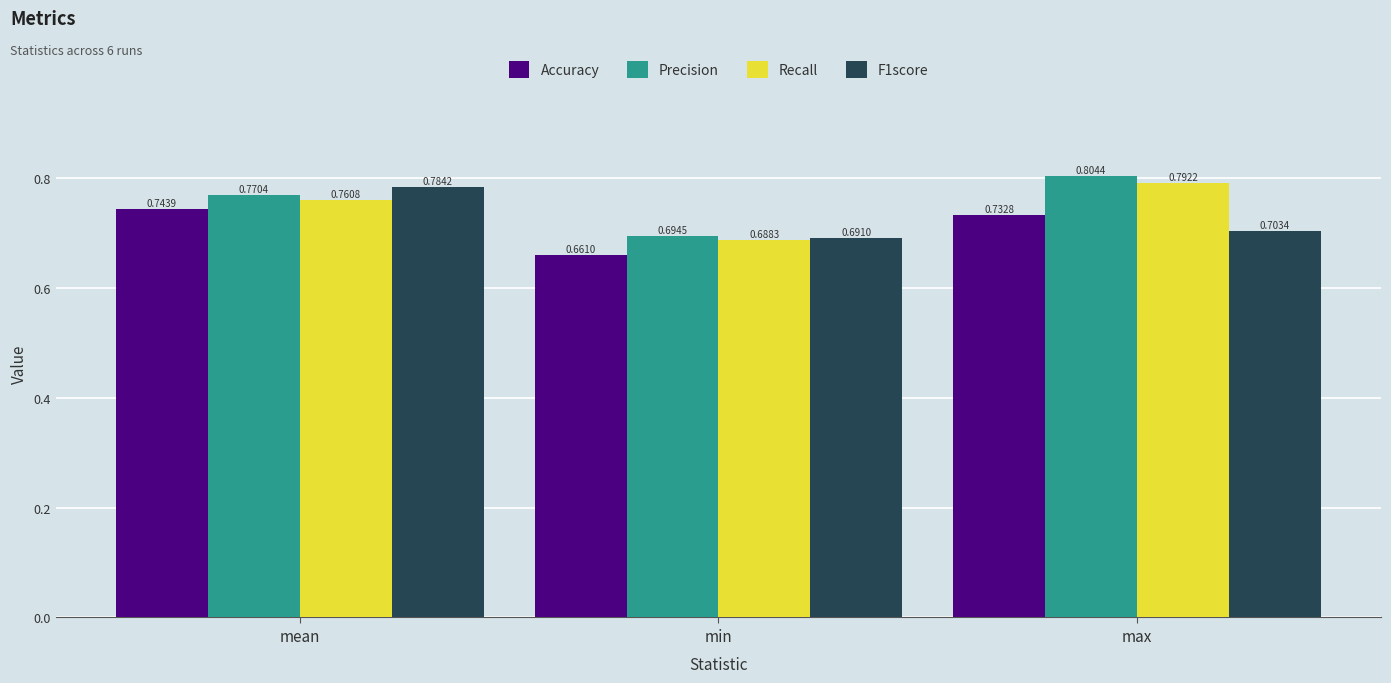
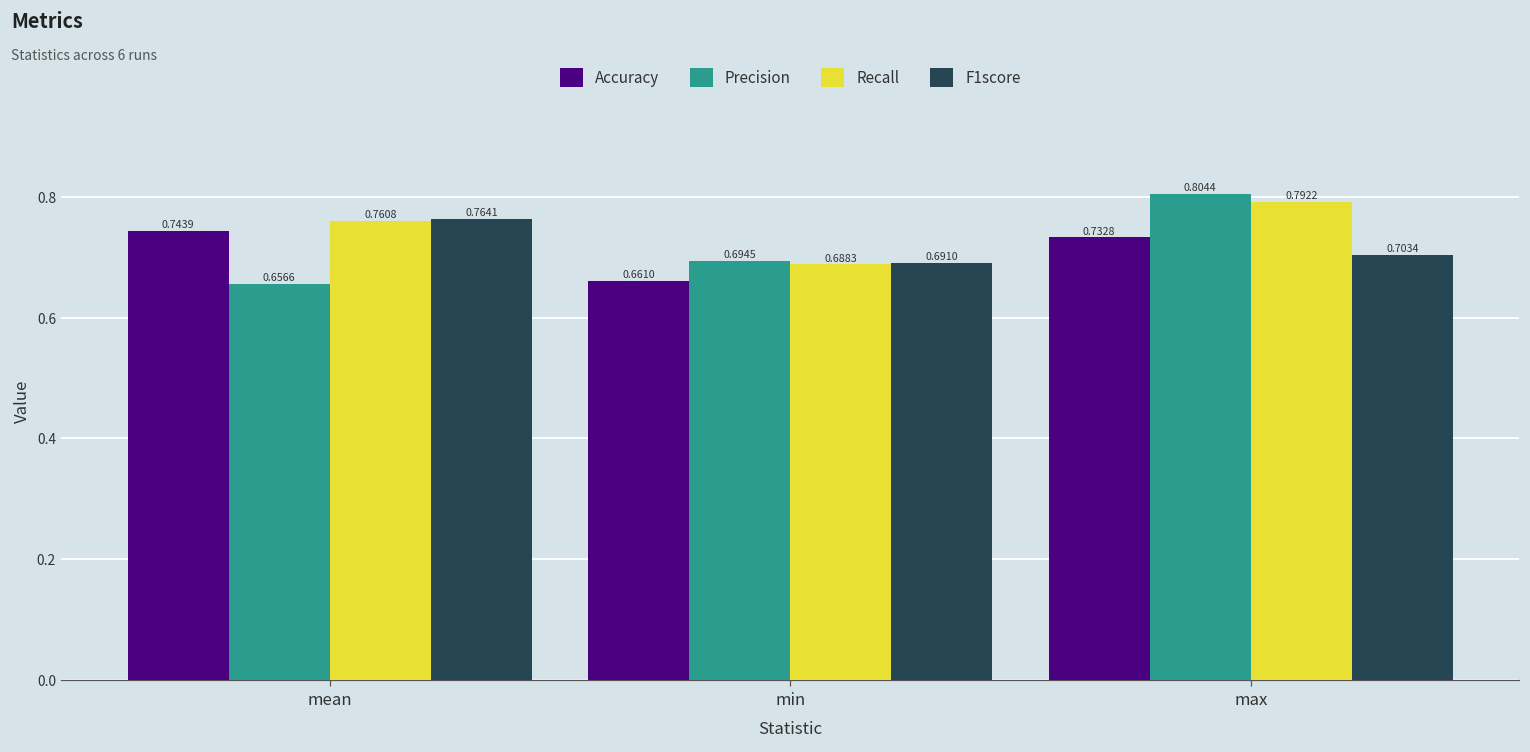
Precision, mean: 0.7704 -> 0.6566
F1score, mean: 0.7842 -> 0.7641
